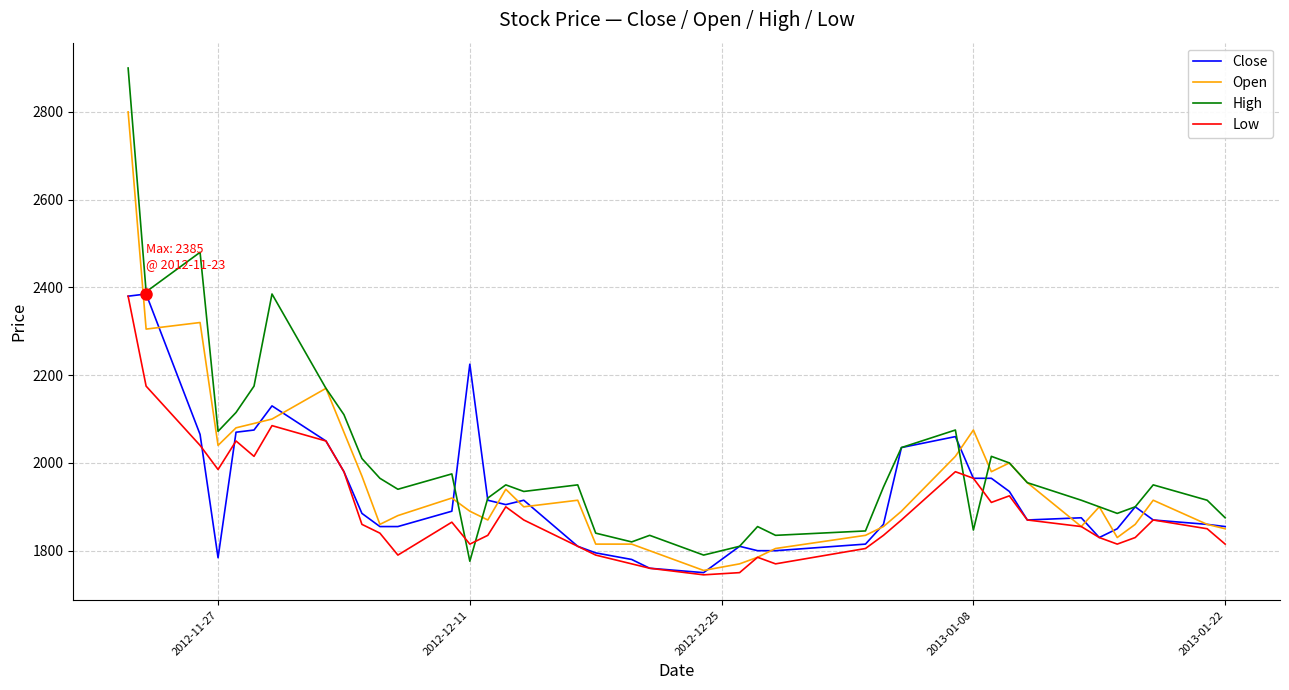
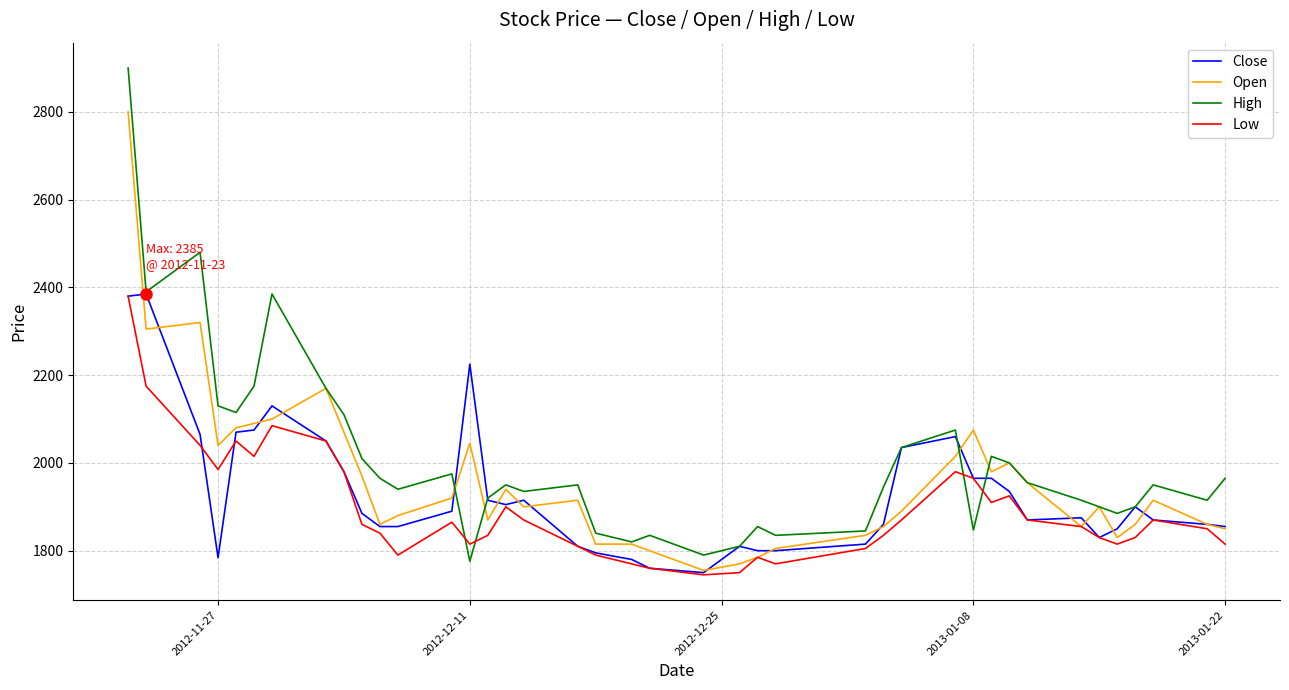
High, 2012-11-27: 2070 -> 2130
Open, 2012-12-11: 1890 -> 2050
High, 2013-01-22: 1880 -> 1970
